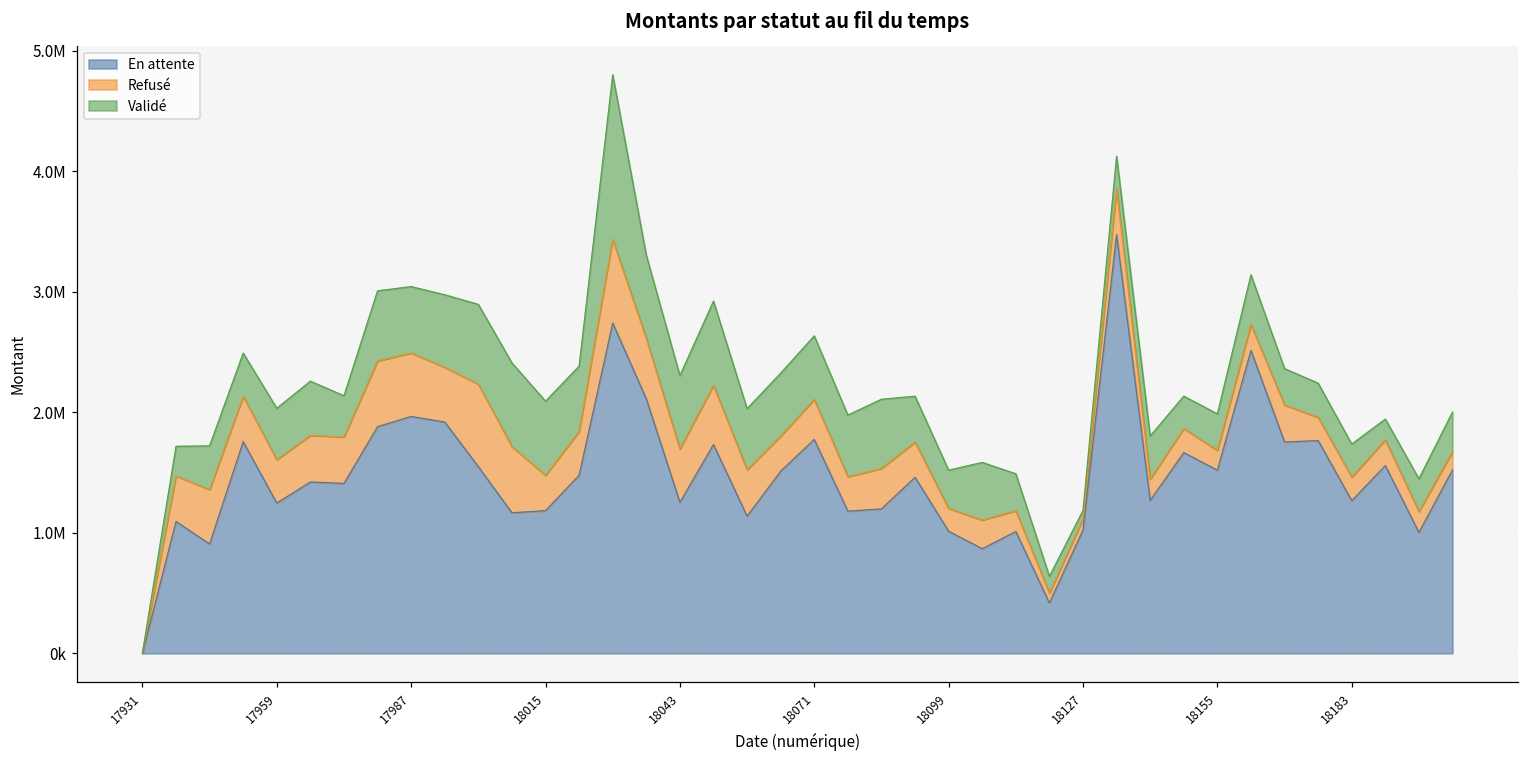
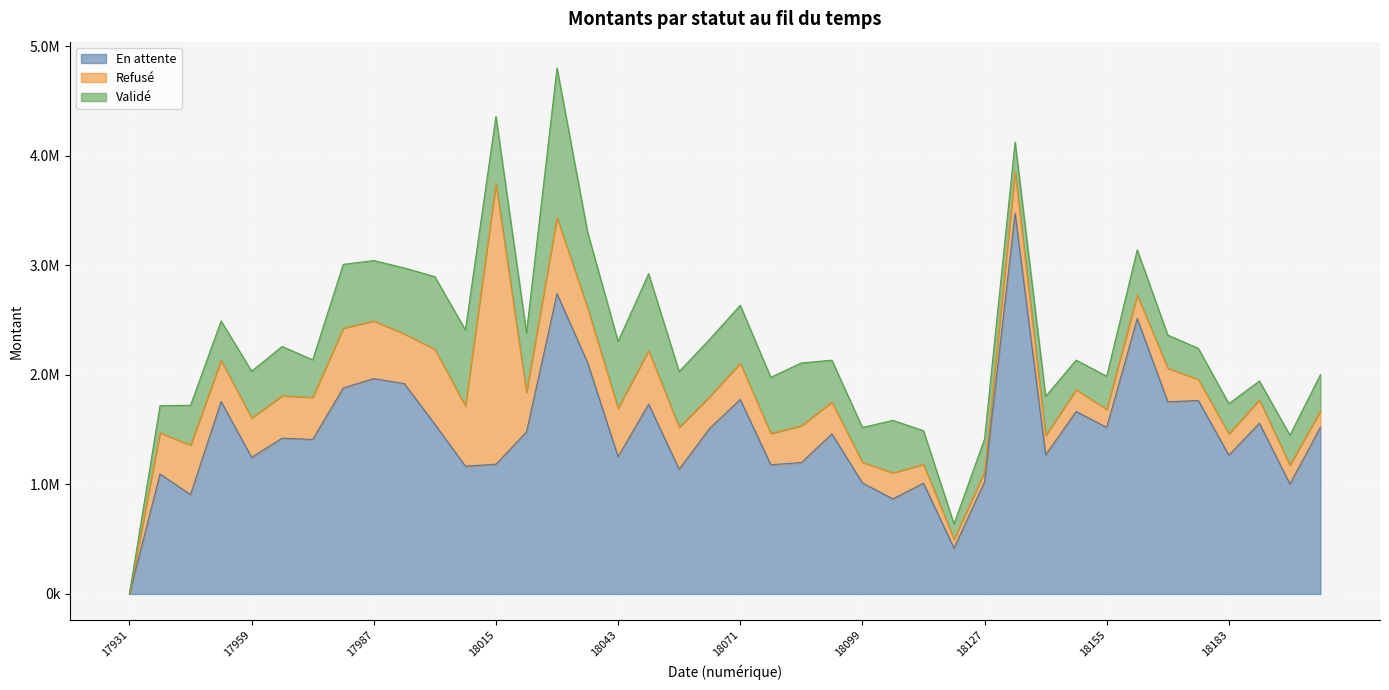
Refusé, 18015: 290000 -> 2560000
Validé, 18127: 70000 -> 300000
